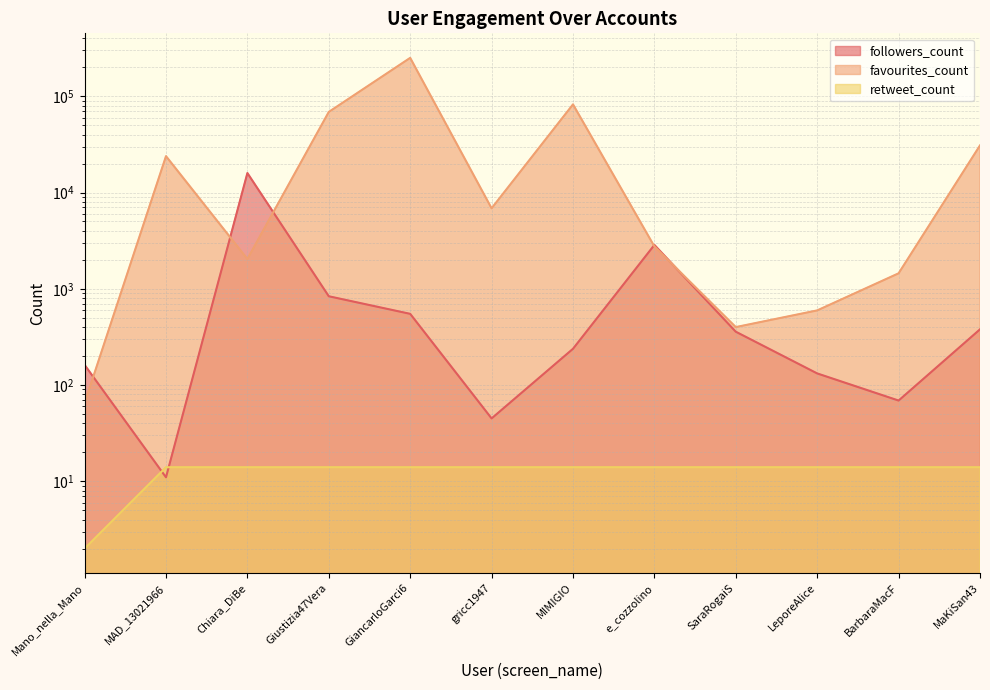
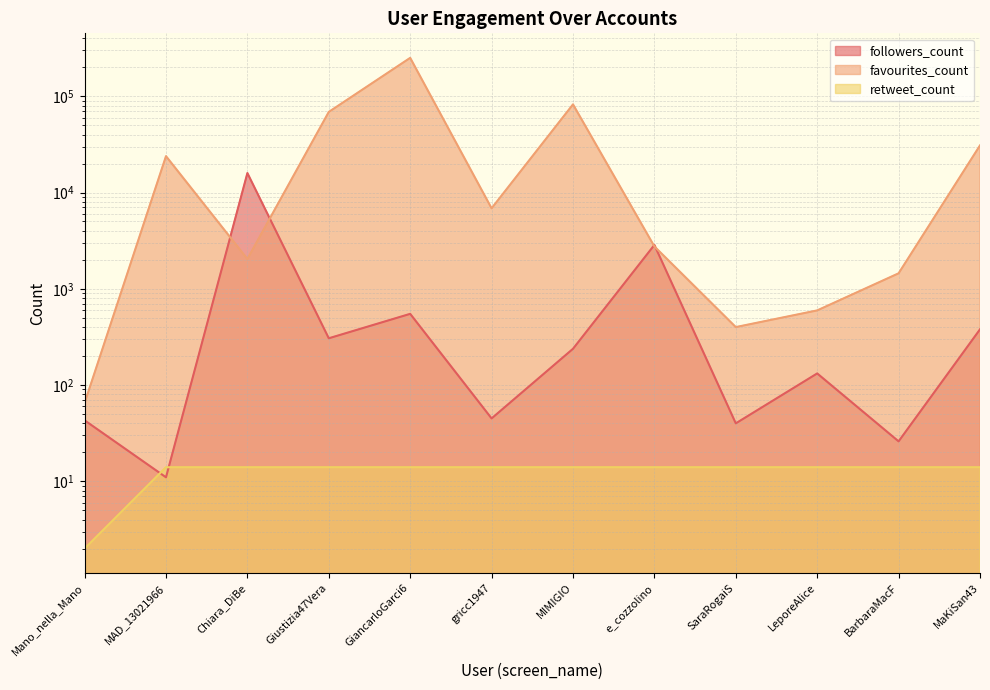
followers_count, Mano_nella_Mano: 160 -> 40
followers_count, Giustizia47Vera: 800 -> 310
followers_count, SaraRogaiS: 360 -> 40
followers_count, BarbaraMacF: 70 -> 26
